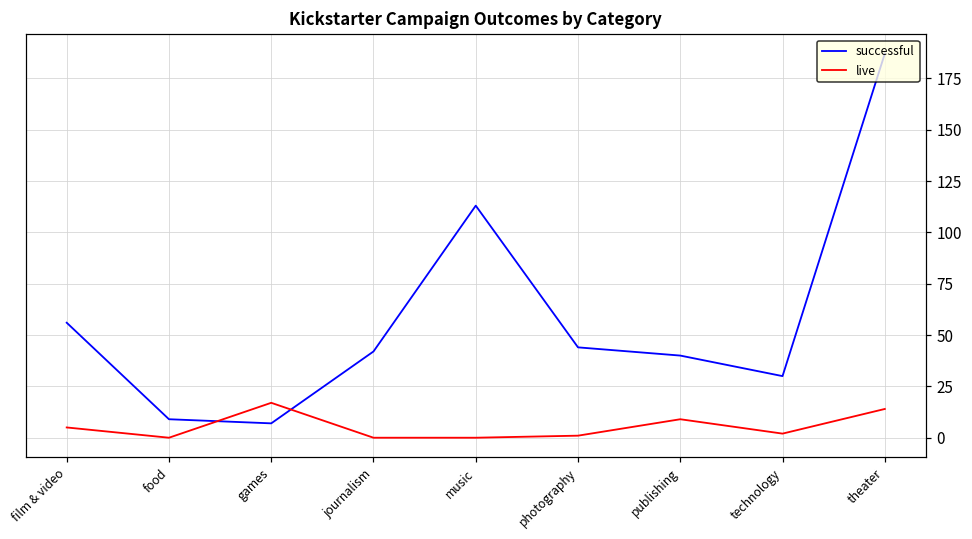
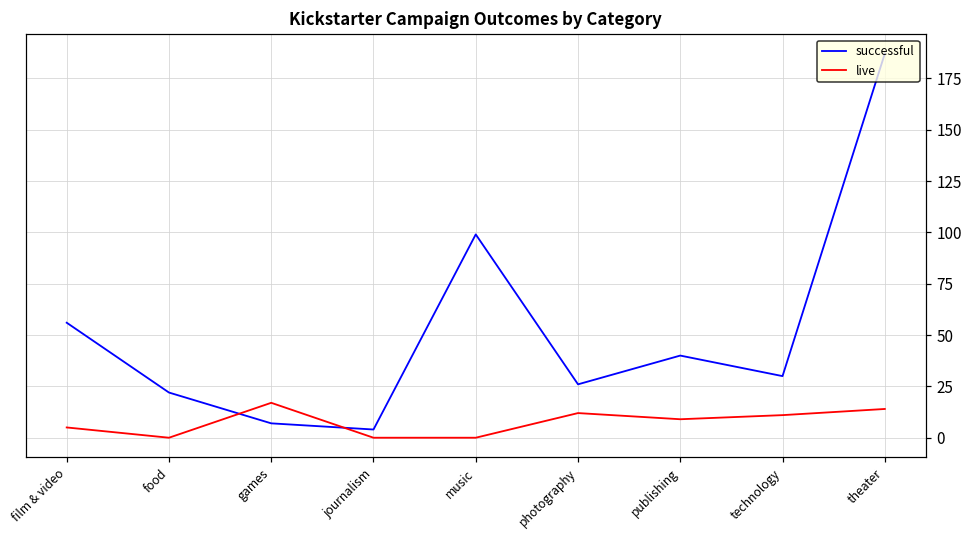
successful, food: 9 -> 22
successful, journalism: 42 -> 4
successful, music: 113 -> 99
successful, photography: 44 -> 26
live, photography: 1 -> 12
live, technology: 2 -> 11
